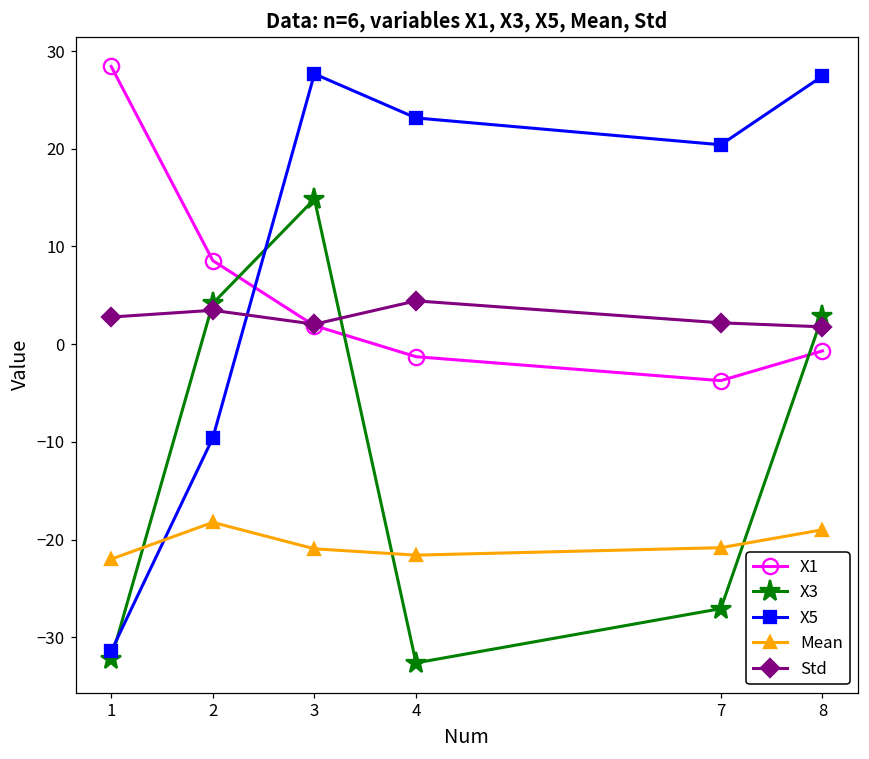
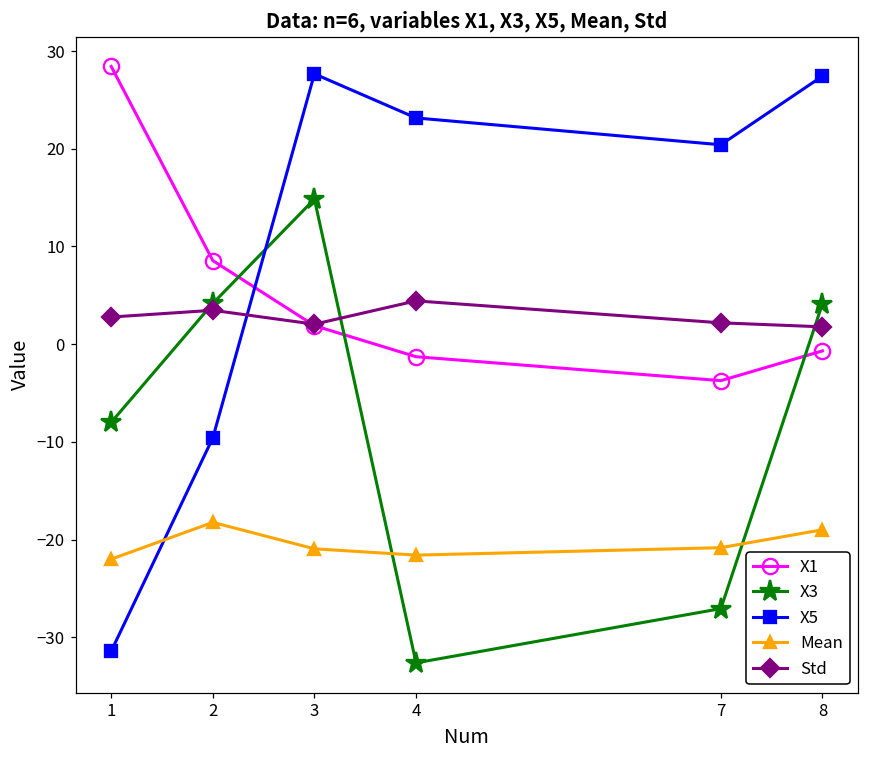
X3, 1: -32 -> -8
X3, 8: 3 -> 4
